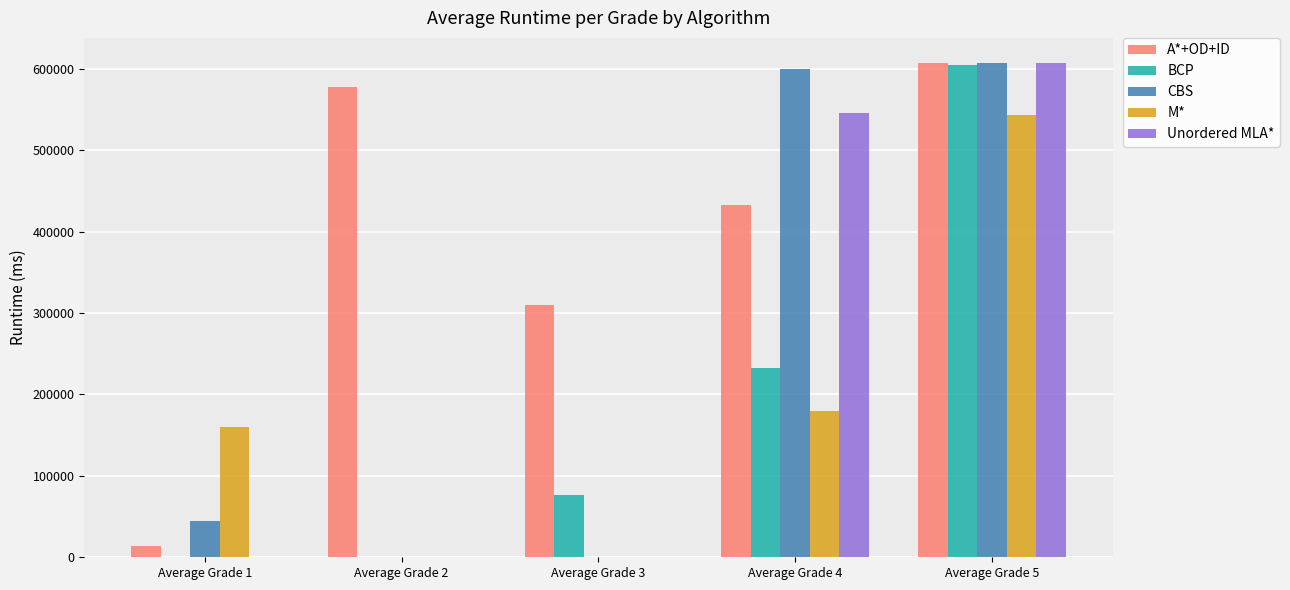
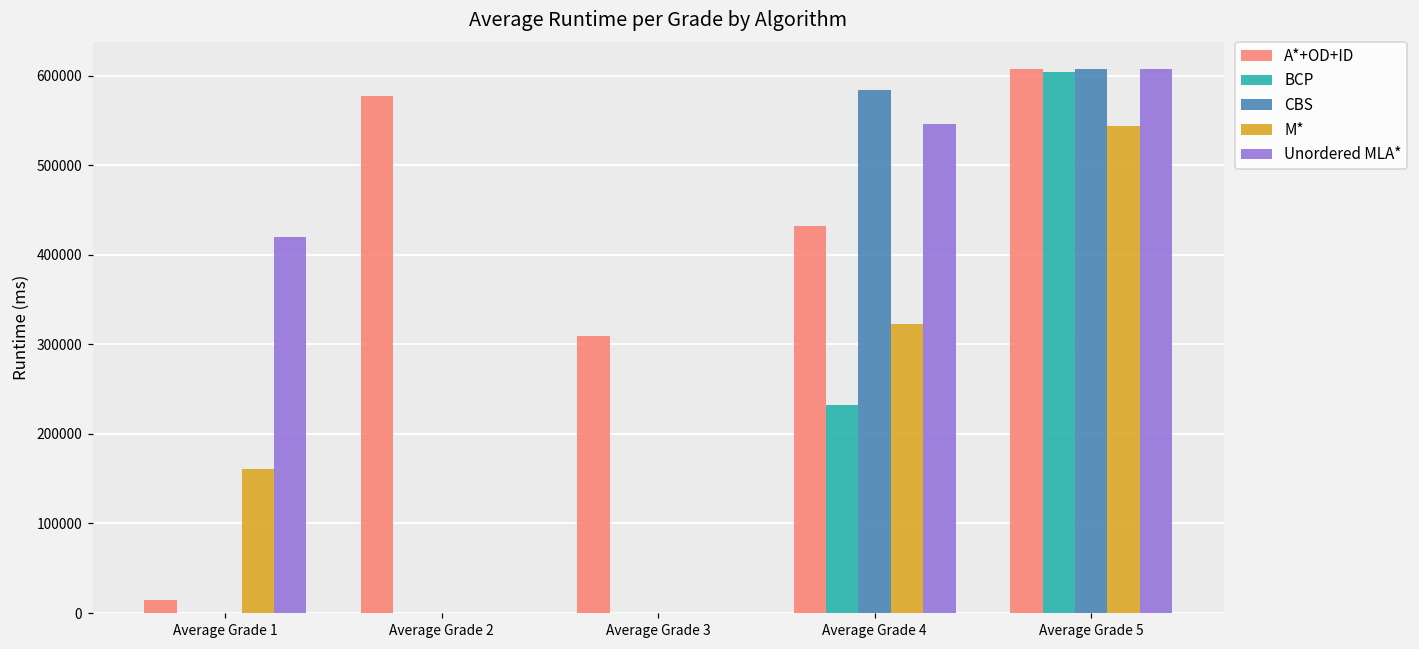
CBS, Average Grade 1: 40000 -> 0
Unordered MLA*, Average Grade 1: 0 -> 420000
BCP, Average Grade 3: 80000 -> 0
CBS, Average Grade 4: 600000 -> 580000
M*, Average Grade 4: 180000 -> 320000
